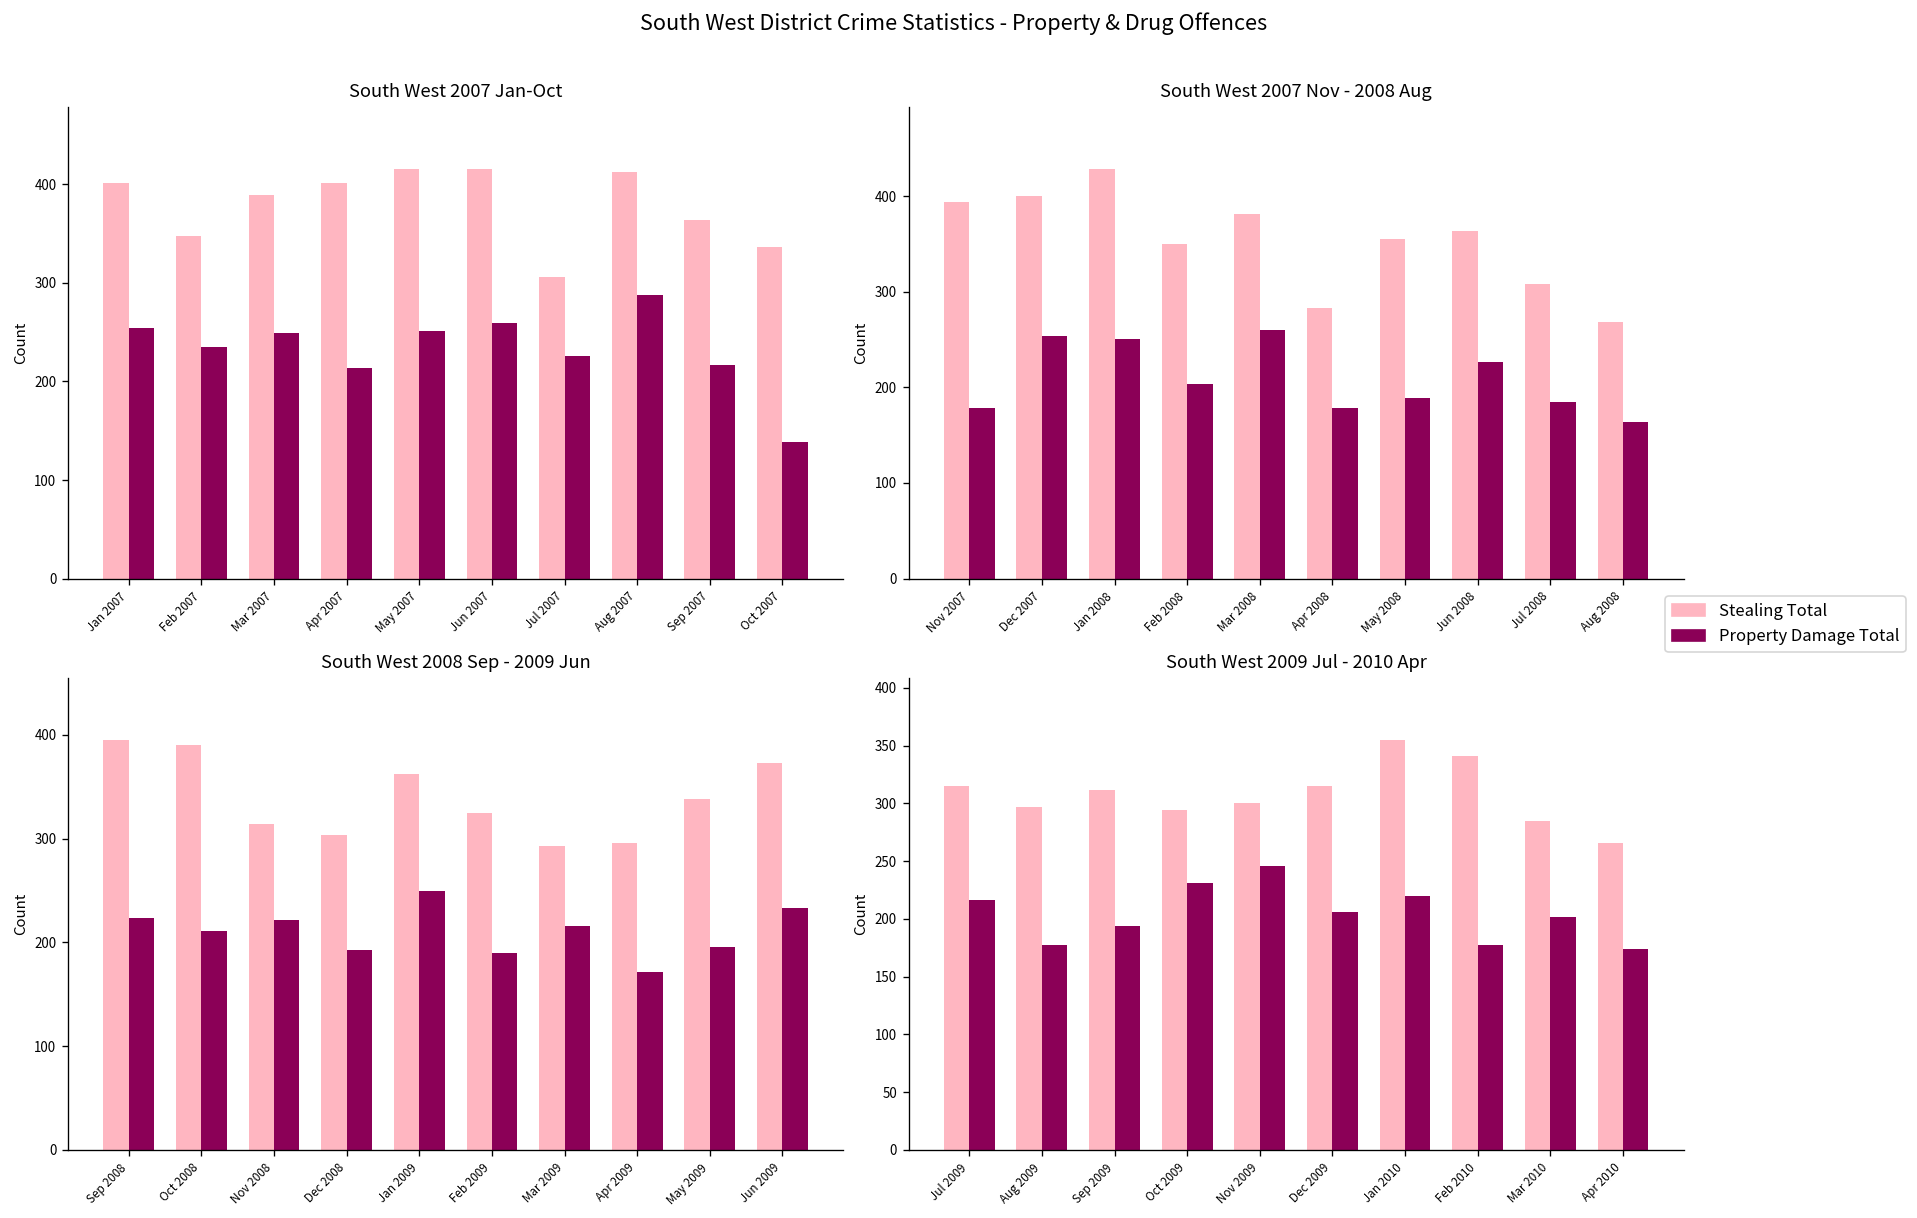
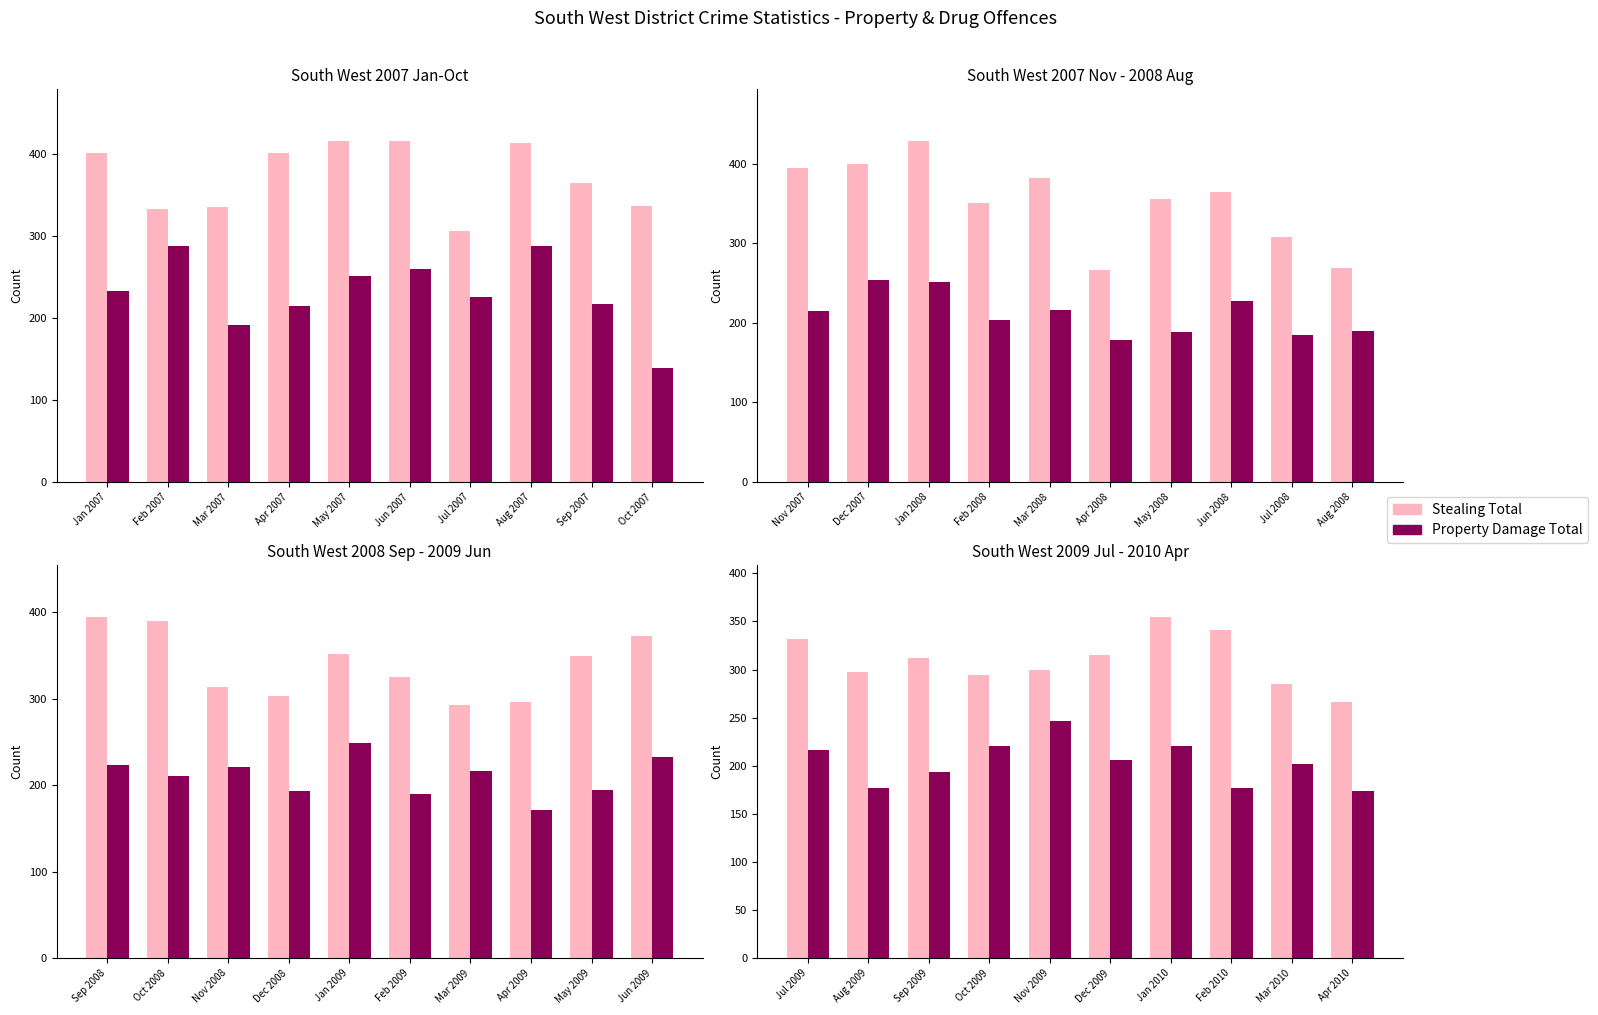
South West 2007 Jan-Oct, Property Damage Total, Jan 2007: 250 -> 230
South West 2007 Jan-Oct, Stealing Total, Feb 2007: 350 -> 330
South West 2007 Jan-Oct, Property Damage Total, Feb 2007: 240 -> 290
South West 2007 Jan-Oct, Stealing Total, Mar 2007: 390 -> 340
South West 2007 Jan-Oct, Property Damage Total, Mar 2007: 250 -> 190
South West 2007 Nov - 2008 Aug, Property Damage Total, Nov 2007: 180 -> 220
South West 2007 Nov - 2008 Aug, Property Damage Total, Mar 2008: 260 -> 220
South West 2007 Nov - 2008 Aug, Stealing Total, Apr 2008: 280 -> 270
South West 2007 Nov - 2008 Aug, Property Damage Total, Aug 2008: 160 -> 190
South West 2008 Sep - 2009 Jun, Stealing Total, Jan 2009: 360 -> 350
South West 2008 Sep - 2009 Jun, Stealing Total, May 2009: 340 -> 350
South West 2009 Jul - 2010 Apr, Stealing Total, Jul 2009: 320 -> 330
South West 2009 Jul - 2010 Apr, Property Damage Total, Oct 2009: 230 -> 220
